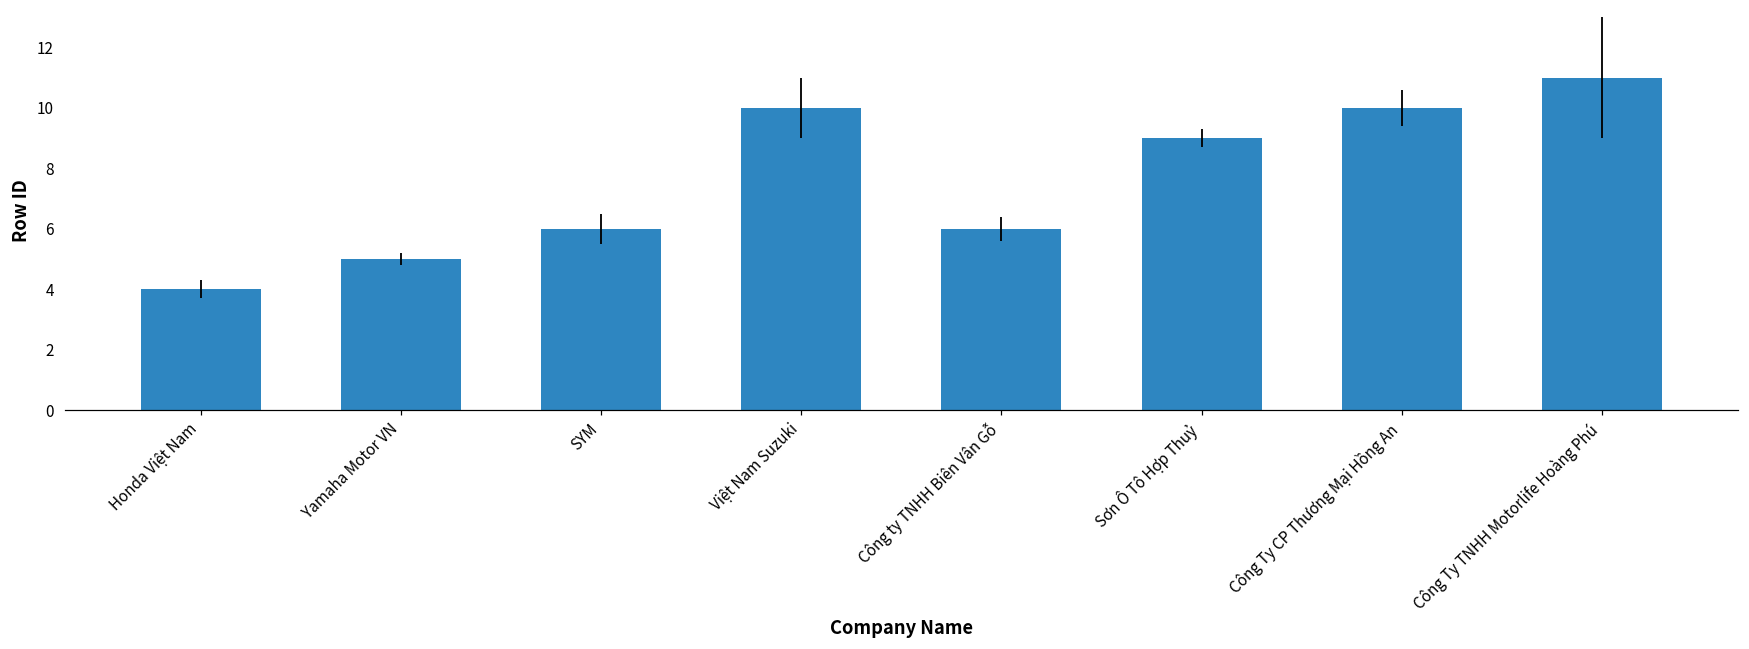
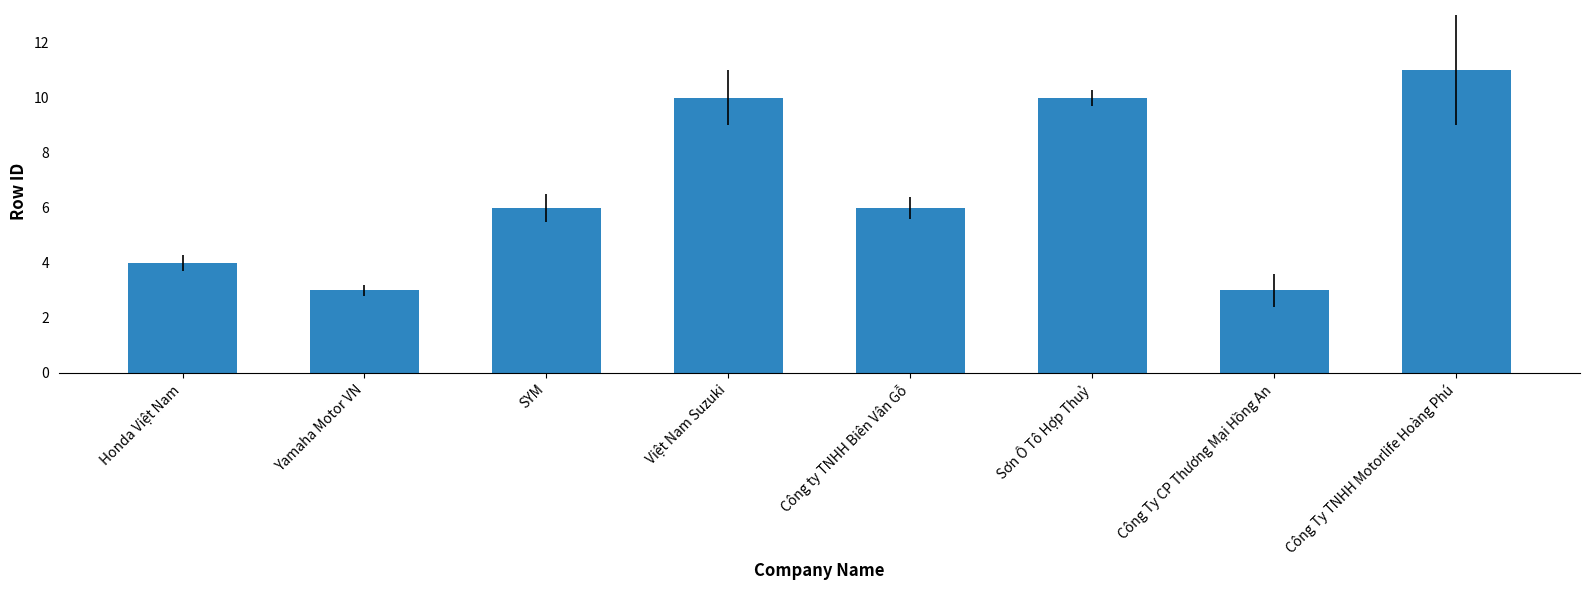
Yamaha Motor VN: 5 -> 3
Sơn Ô Tô Hợp Thuỷ: 9 -> 10
Công Ty CP Thương Mại Hồng An: 10 -> 3
